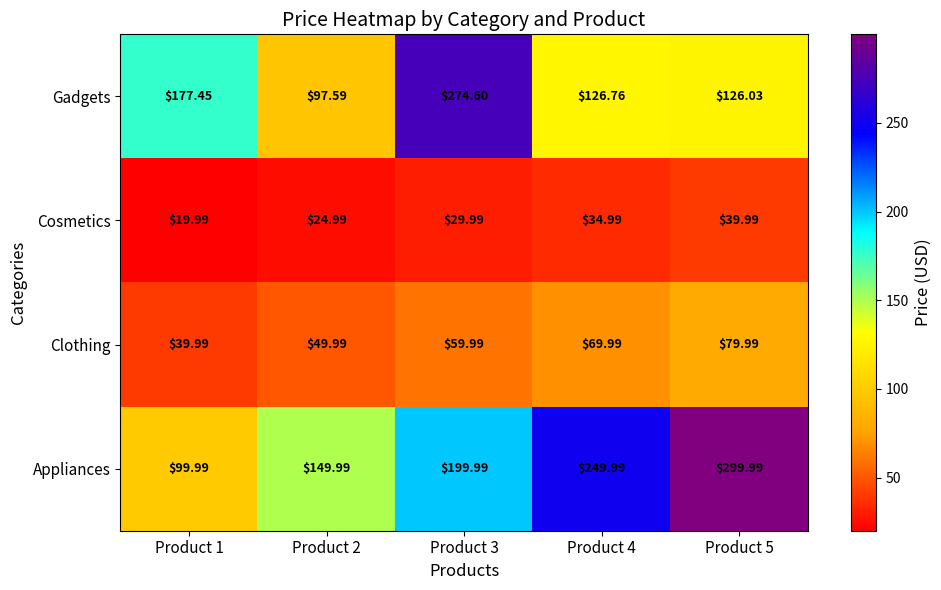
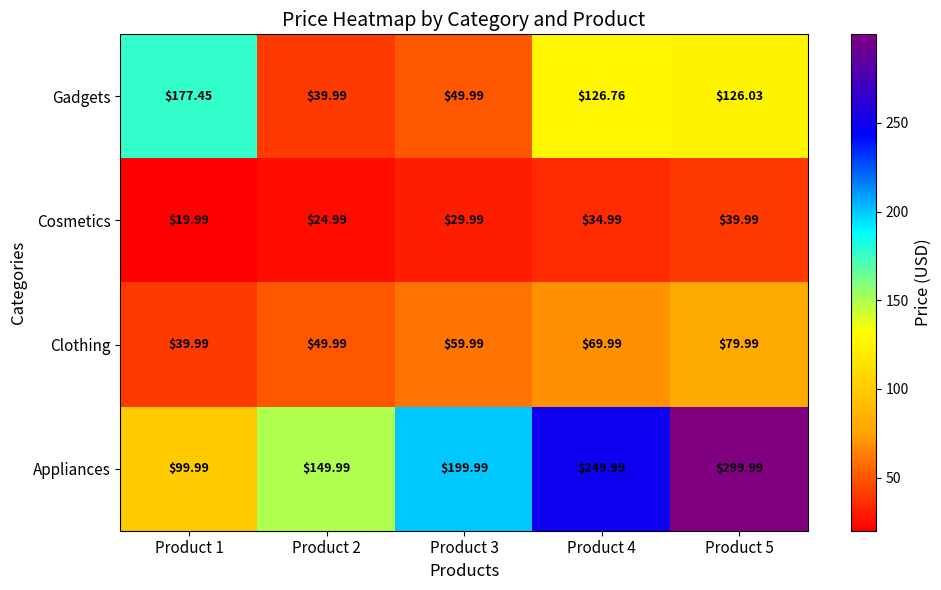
Gadgets, Product 2: $97.59 -> $39.99
Gadgets, Product 3: $274.60 -> $49.99
